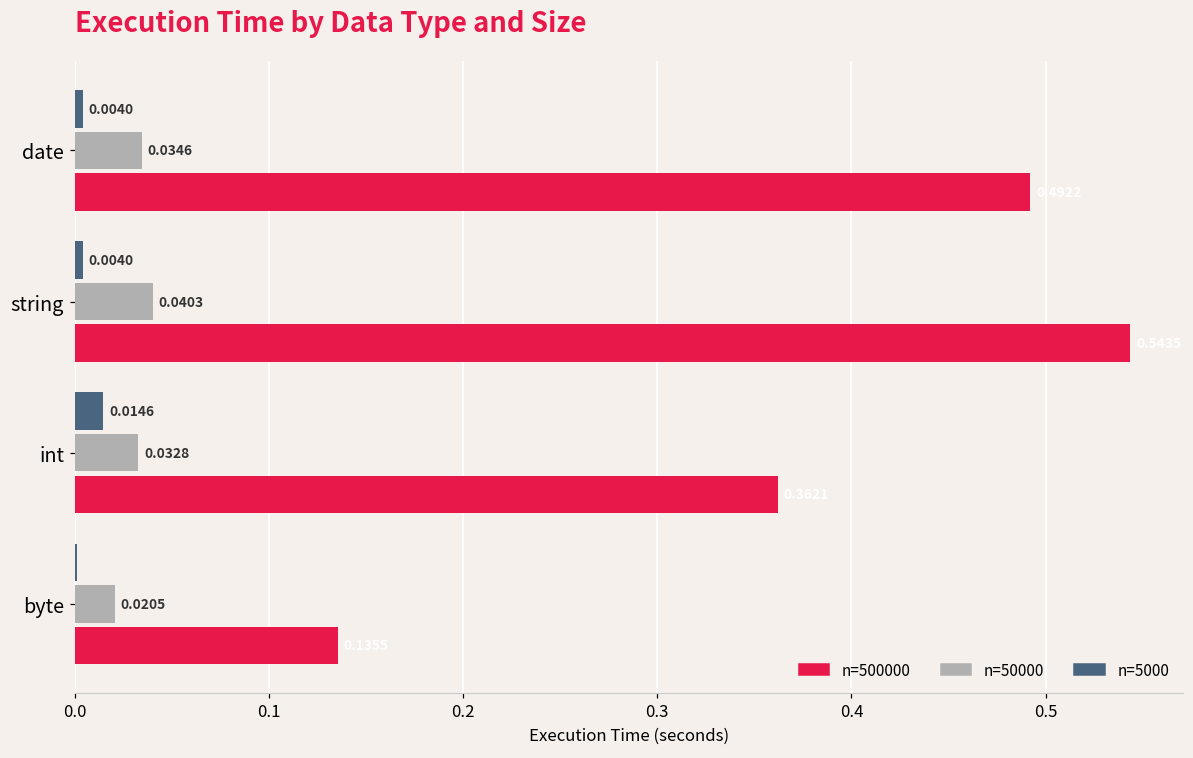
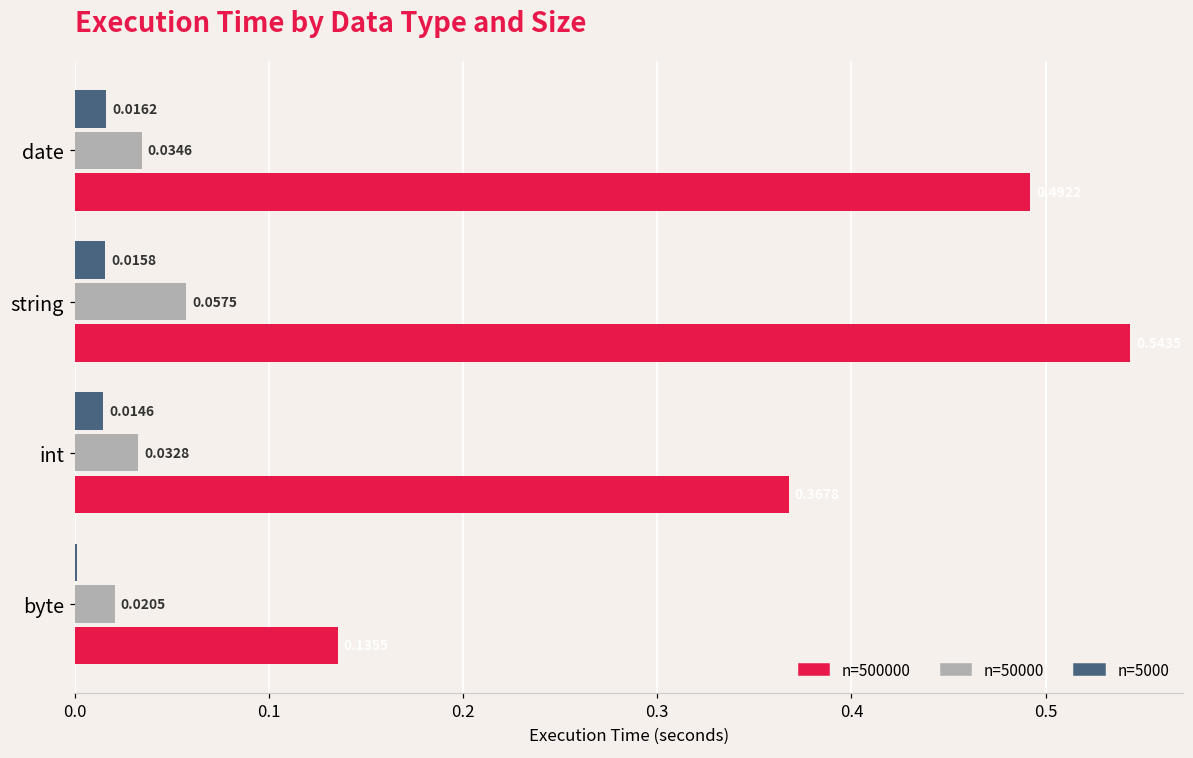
n=5000, date: 0.0040 -> 0.0162
n=5000, string: 0.0040 -> 0.0158
n=50000, string: 0.0403 -> 0.0575
n=500000, int: 0.362 -> 0.368
